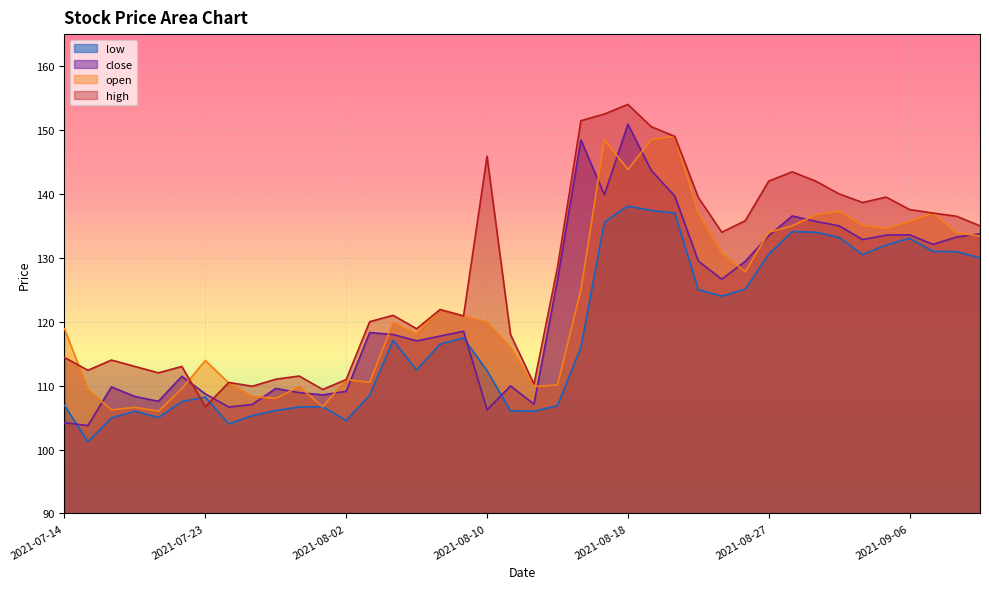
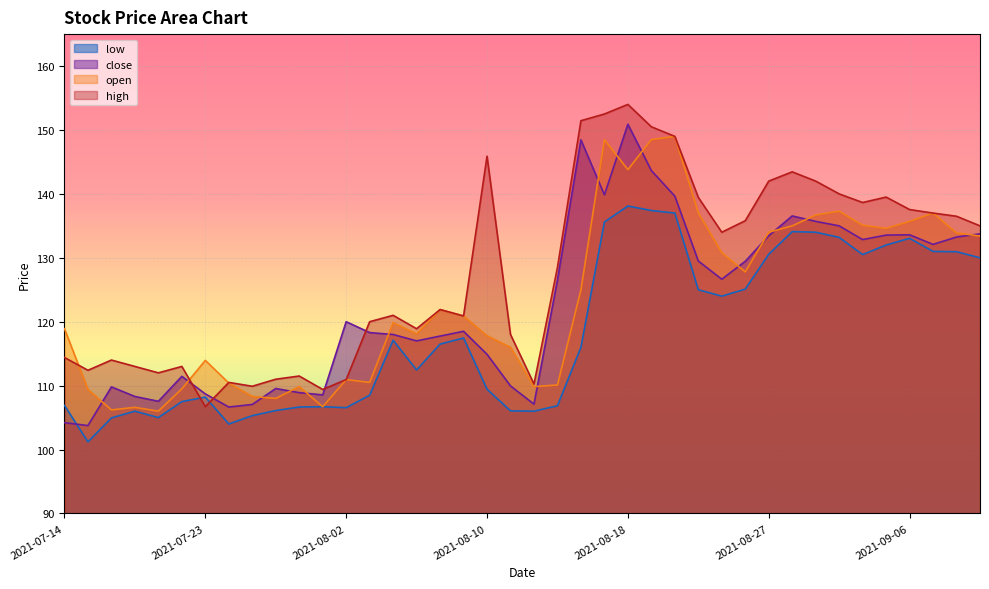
low, 2021-08-02: 105 -> 107
close, 2021-08-02: 109 -> 120
low, 2021-08-10: 112 -> 109
close, 2021-08-10: 106 -> 115
open, 2021-08-10: 120 -> 118
